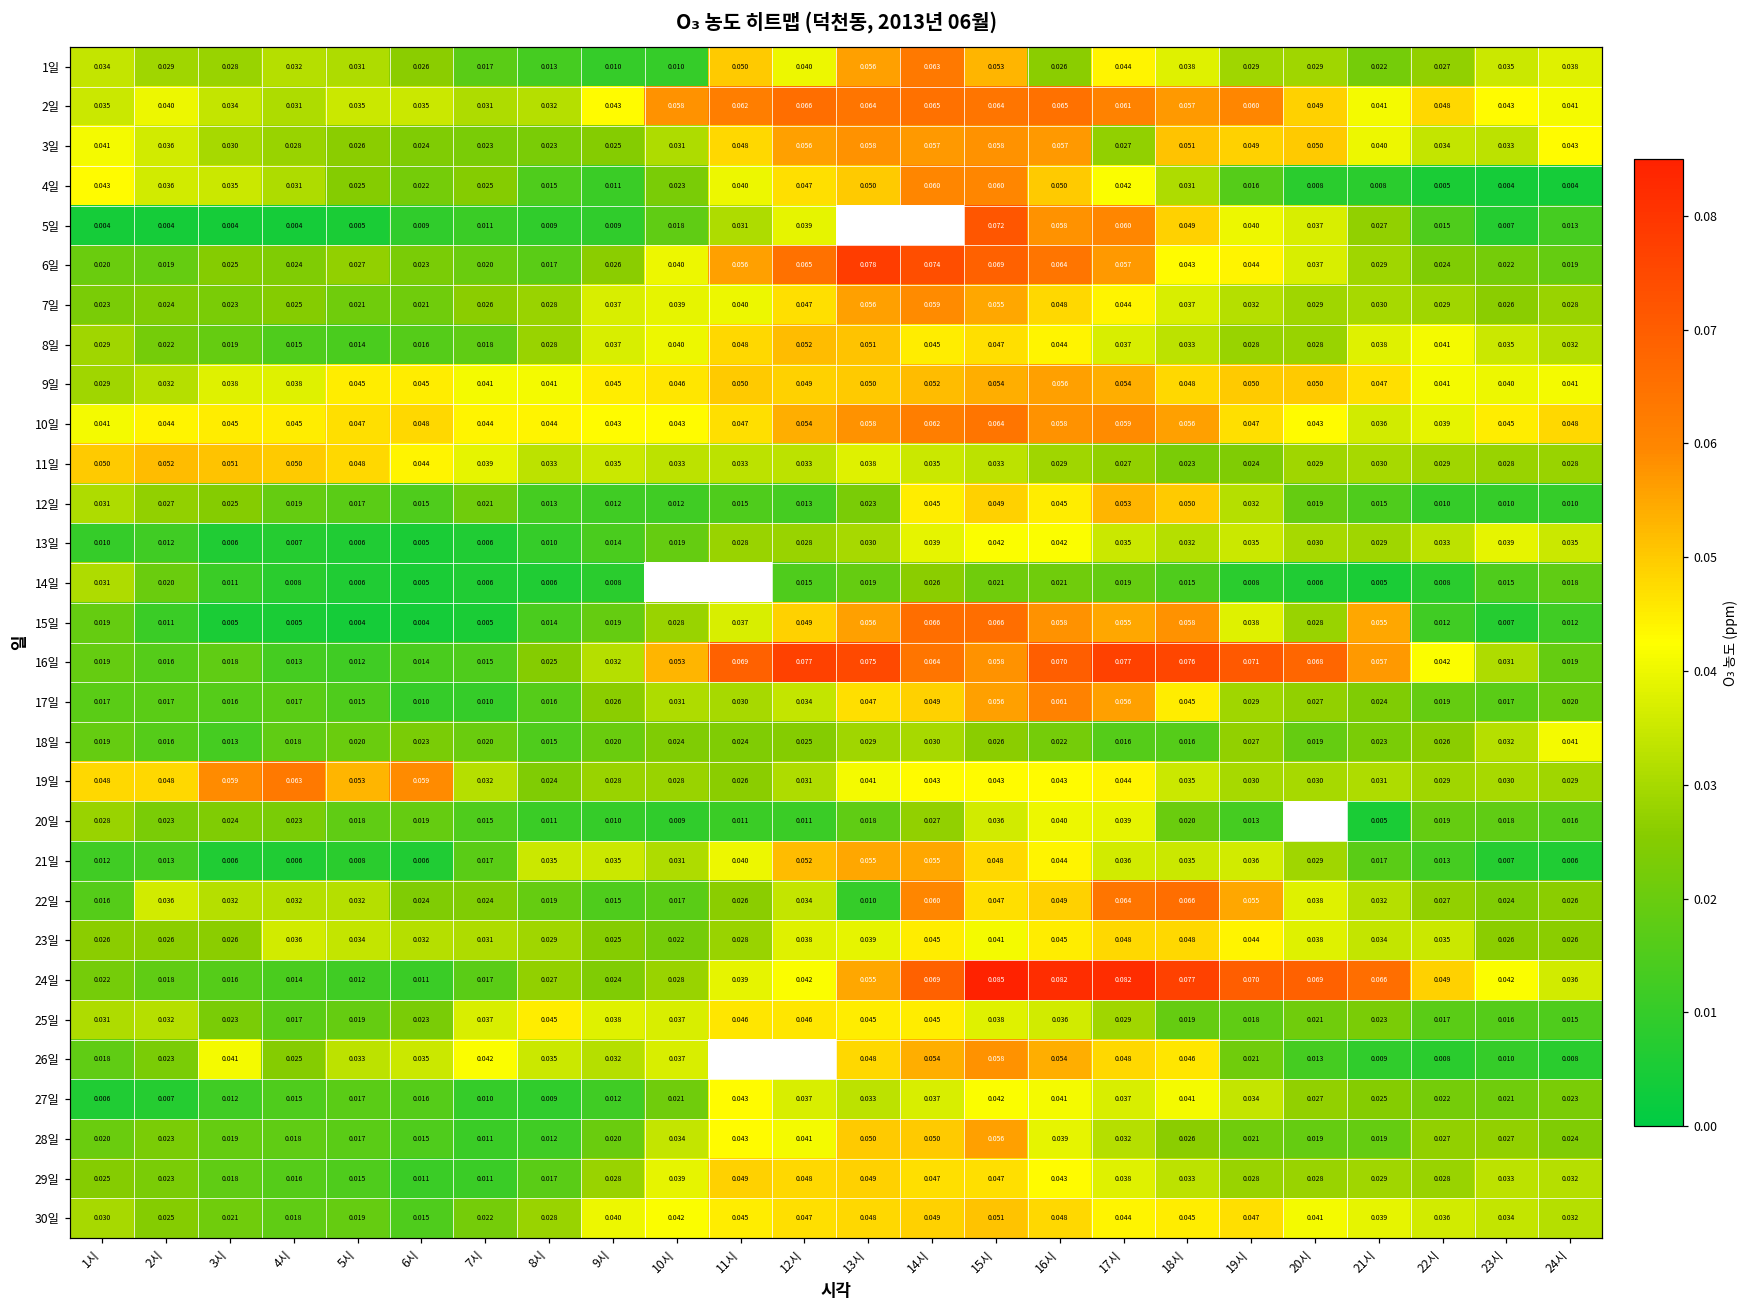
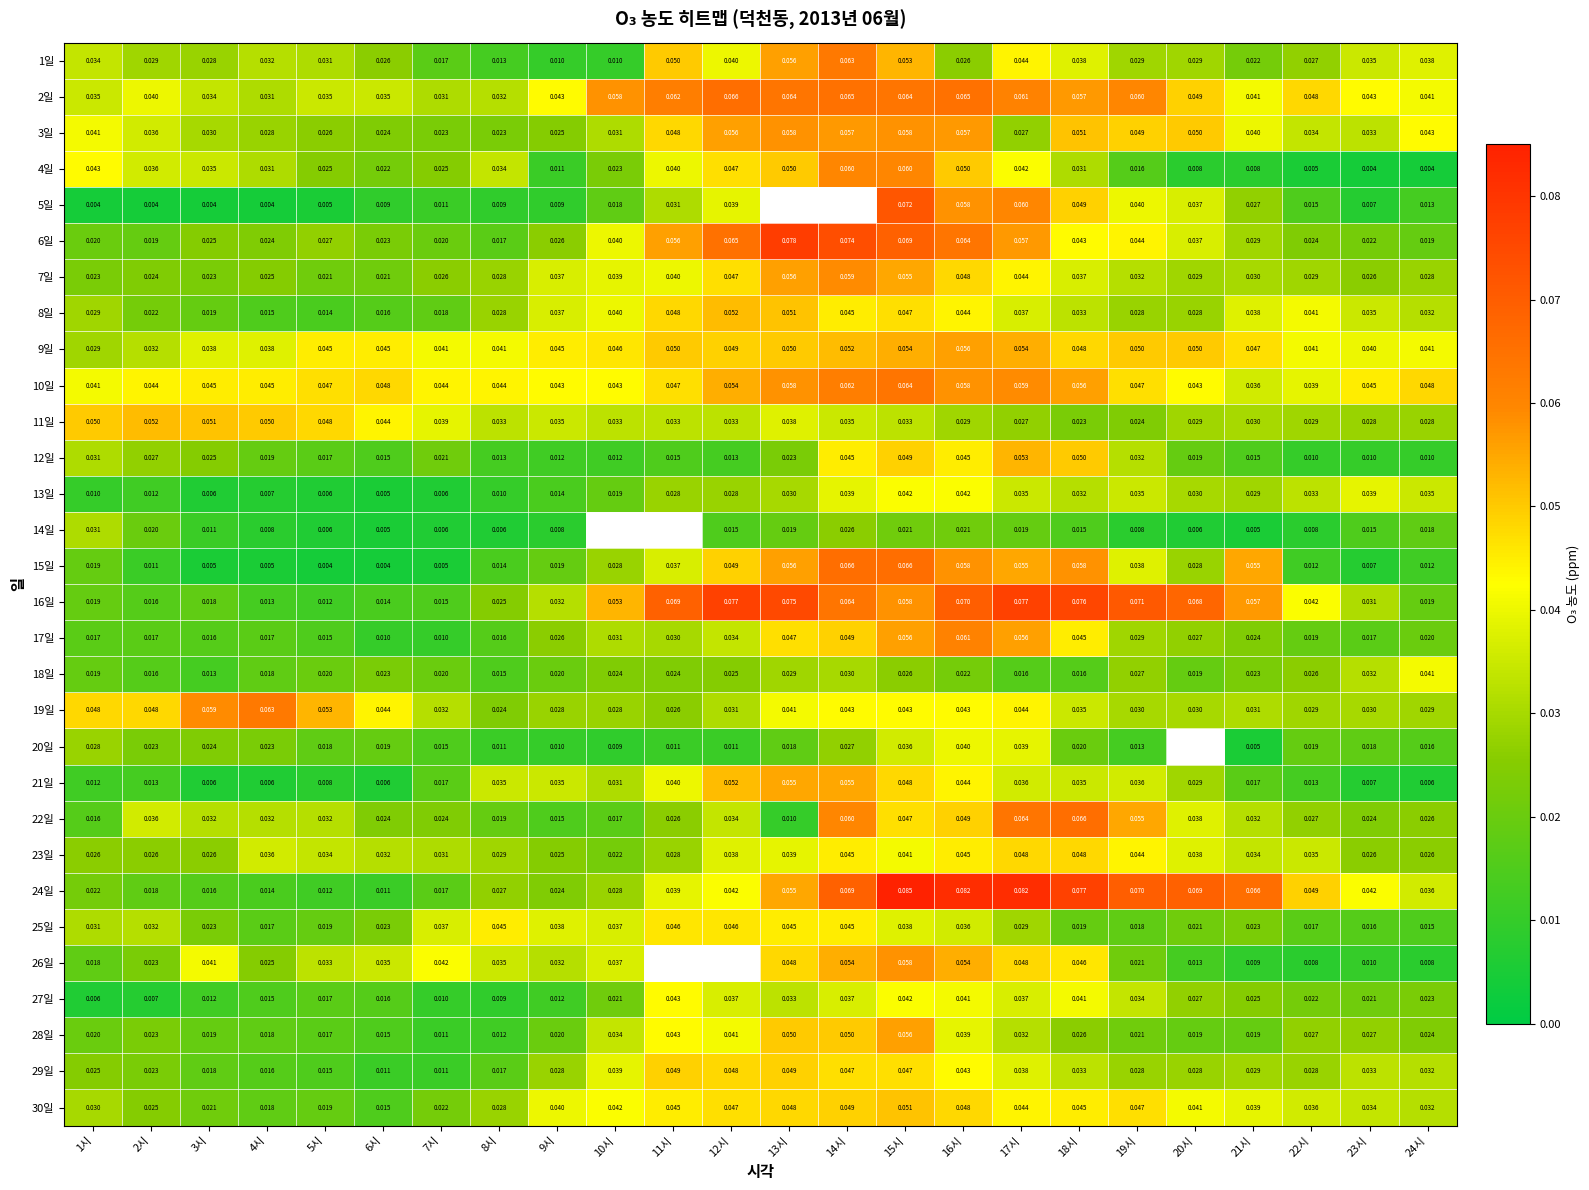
4일, 8시: 0.015 -> 0.034
19일, 6시: 0.059 -> 0.044
